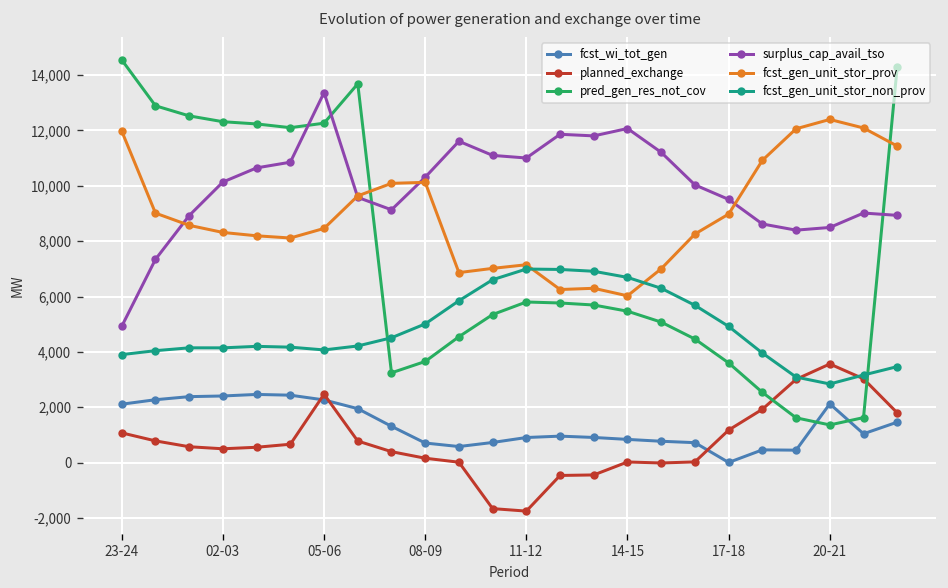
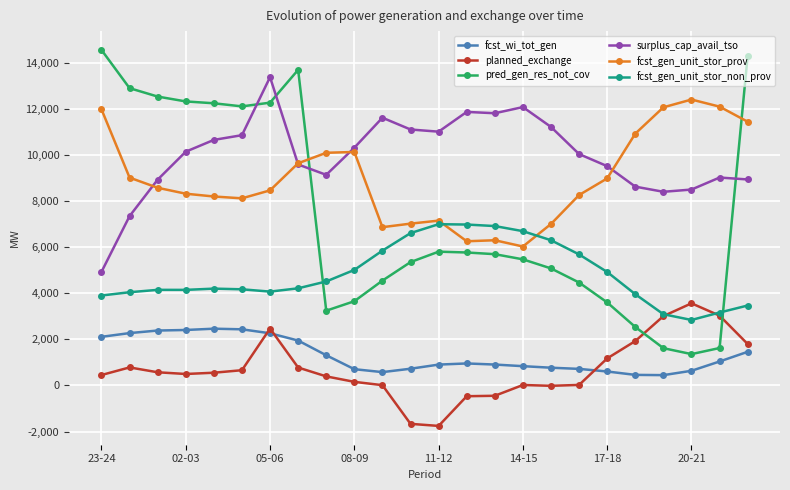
planned_exchange, 23-24: 1,100 -> 500
fcst_wi_tot_gen, 17-18: 0 -> 600
fcst_wi_tot_gen, 20-21: 2,100 -> 600
